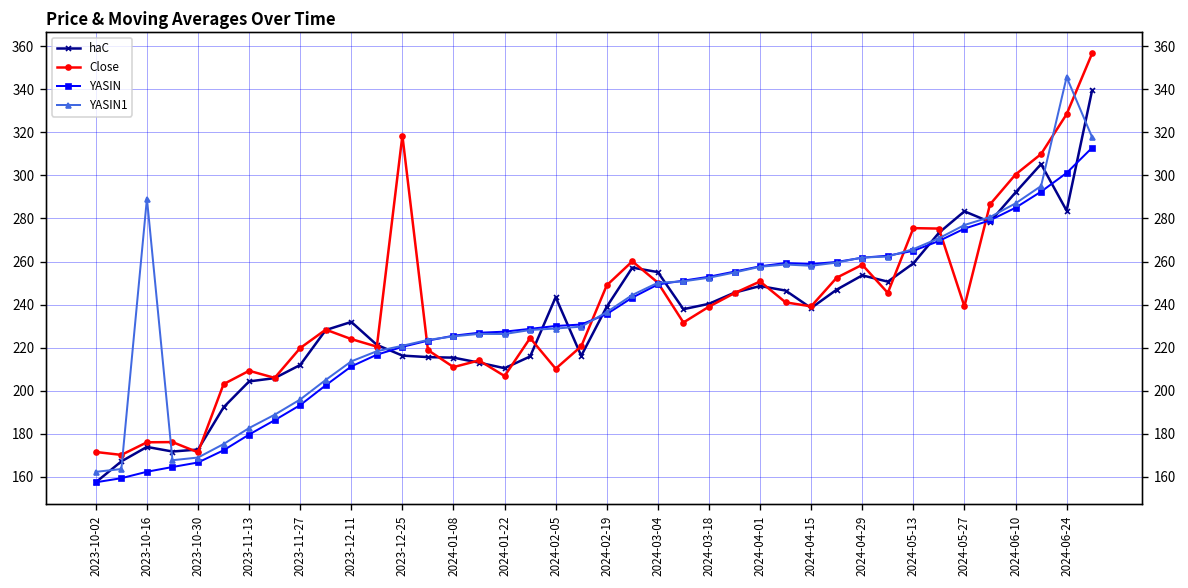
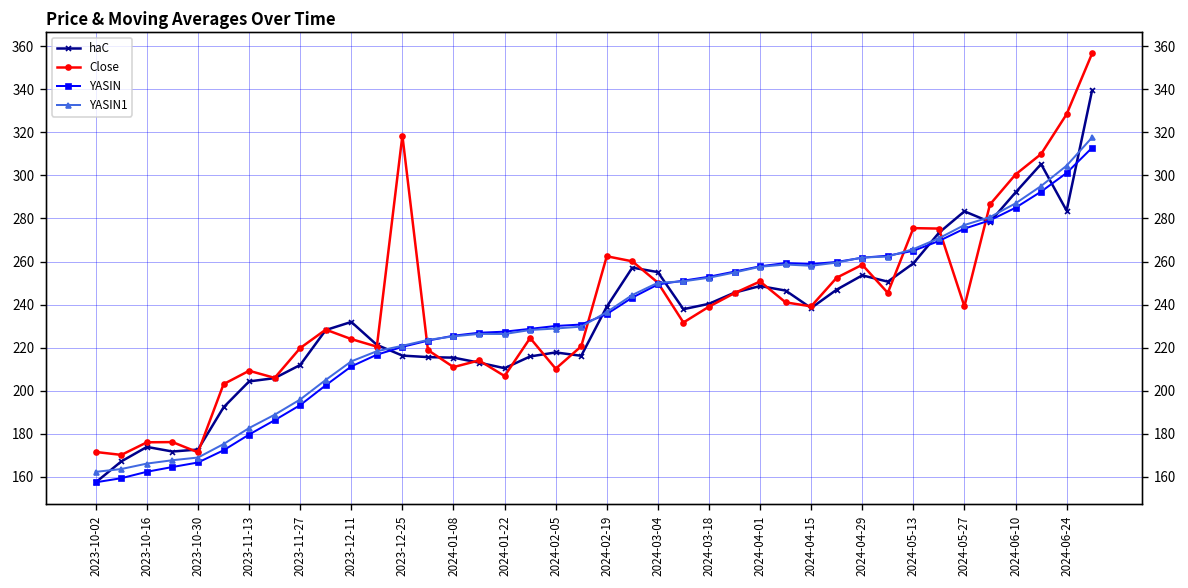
YASIN1, 2023-10-16: 289 -> 166
haC, 2024-02-05: 243 -> 218
Close, 2024-02-19: 249 -> 262
YASIN1, 2024-06-24: 346 -> 305
